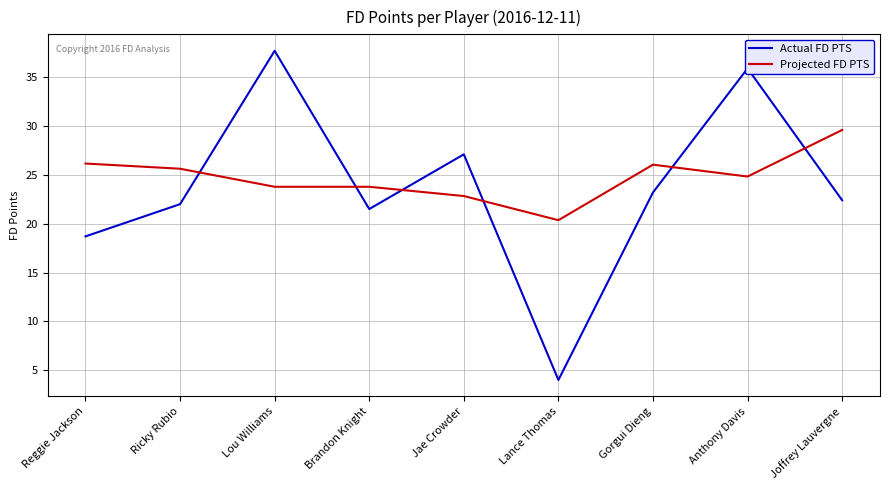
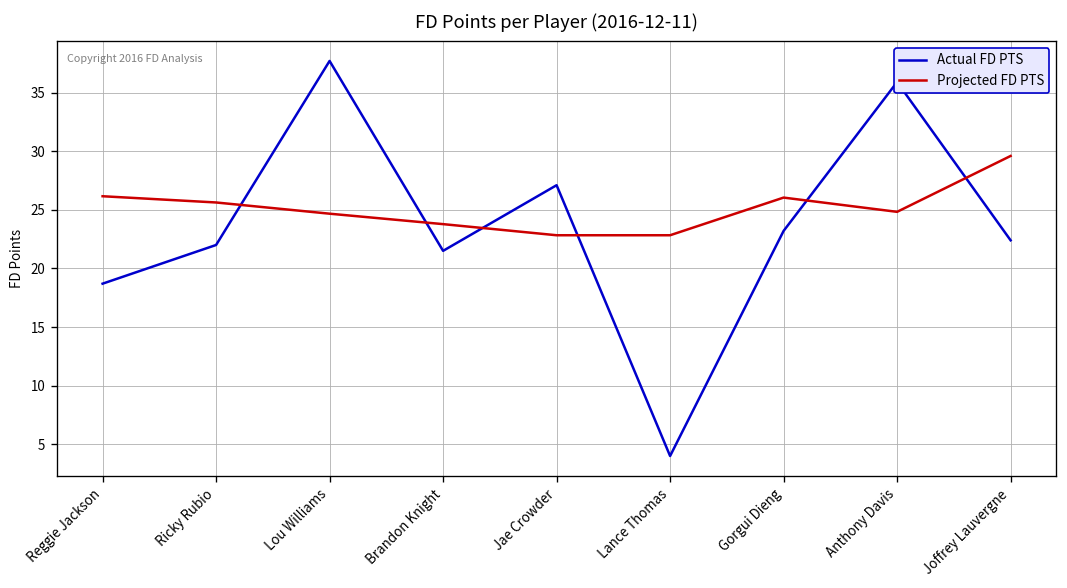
Projected FD PTS, Lou Williams: 24 -> 25
Projected FD PTS, Lance Thomas: 20 -> 23
